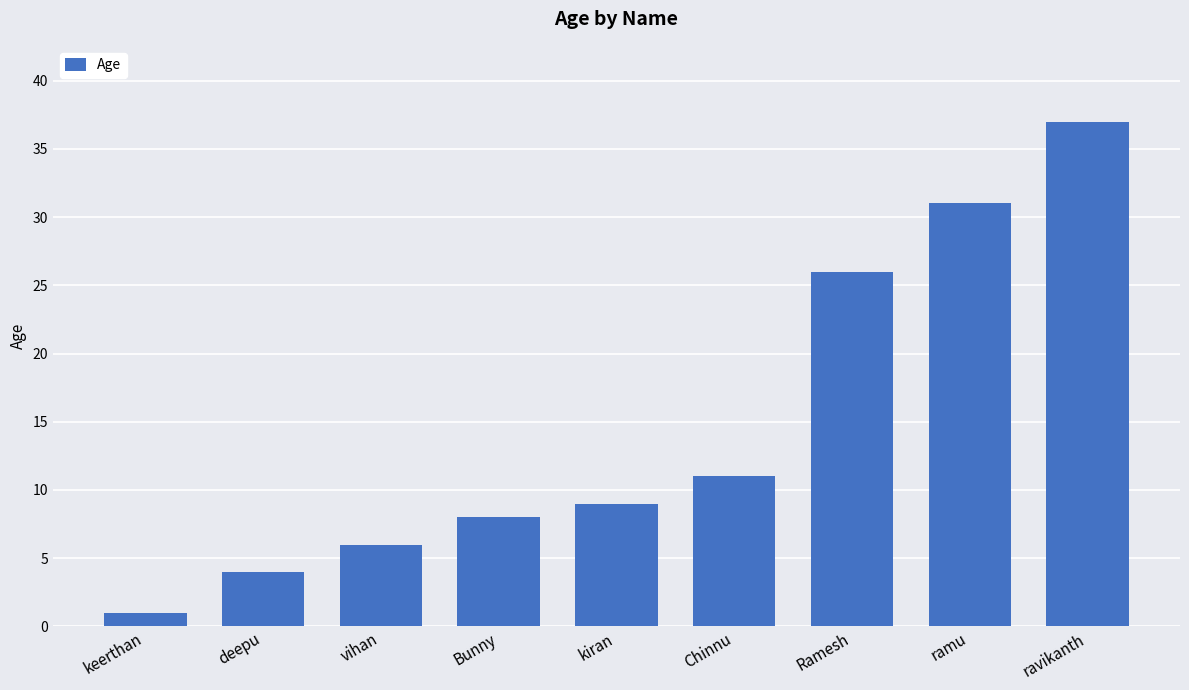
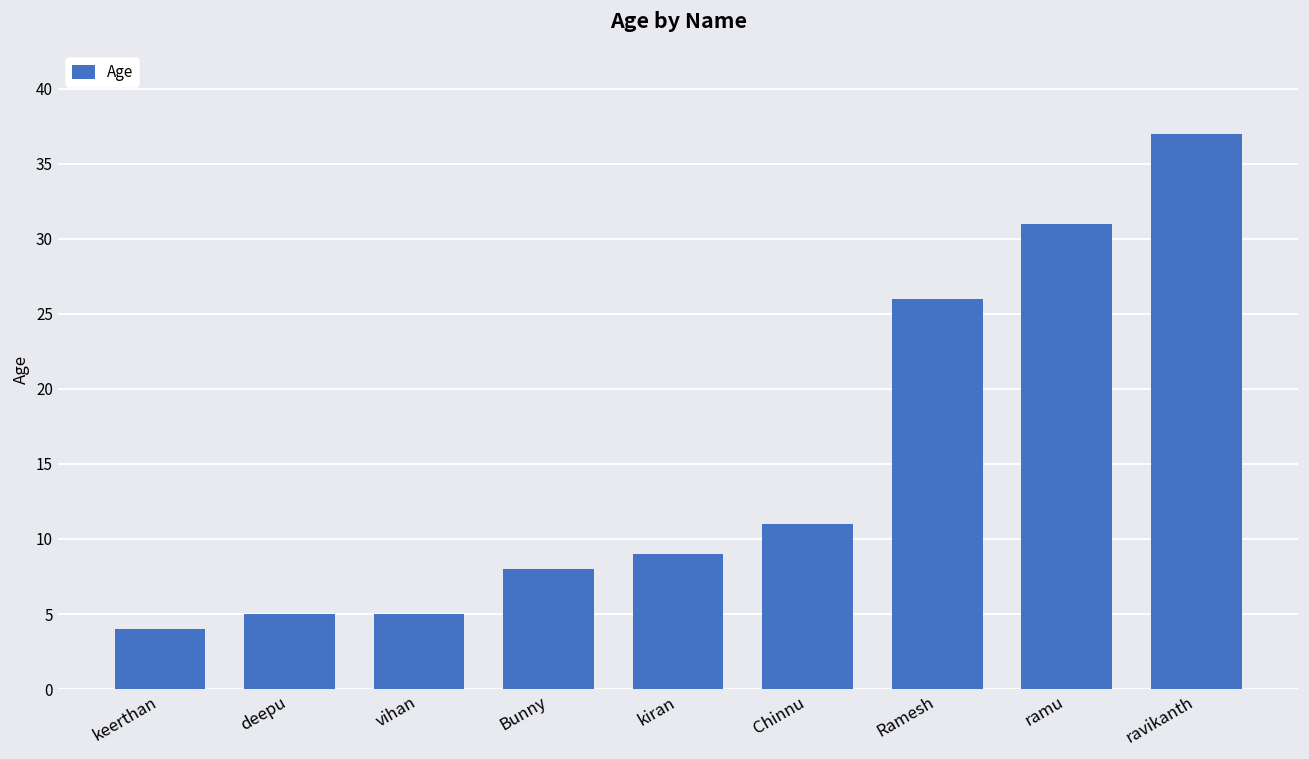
keerthan: 1 -> 4
deepu: 4 -> 5
vihan: 6 -> 5
